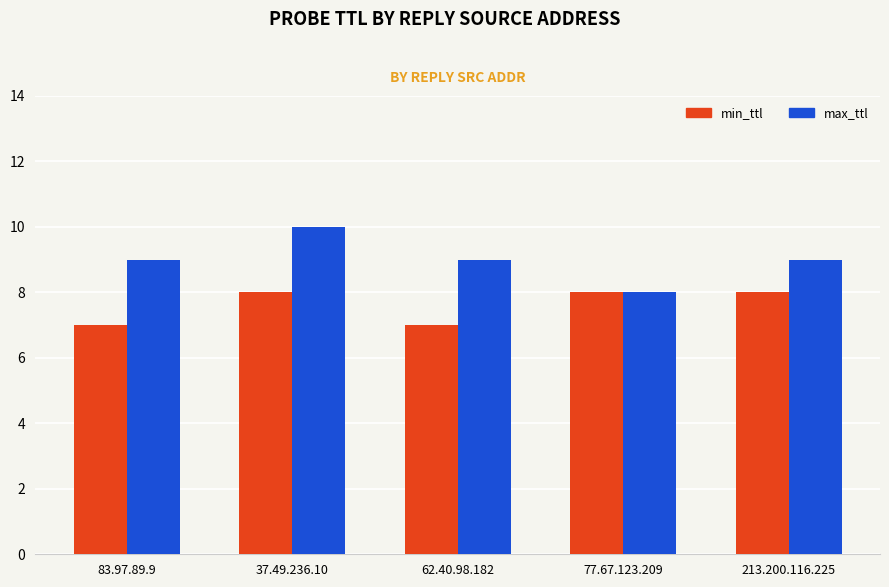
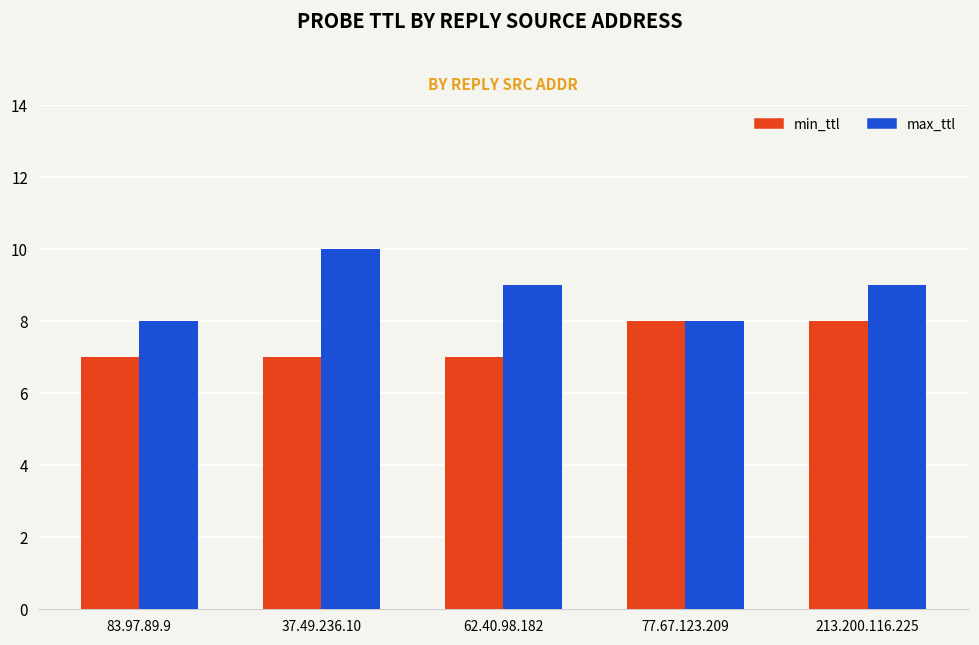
max_ttl, 83.97.89.9: 9 -> 8
min_ttl, 37.49.236.10: 8 -> 7
